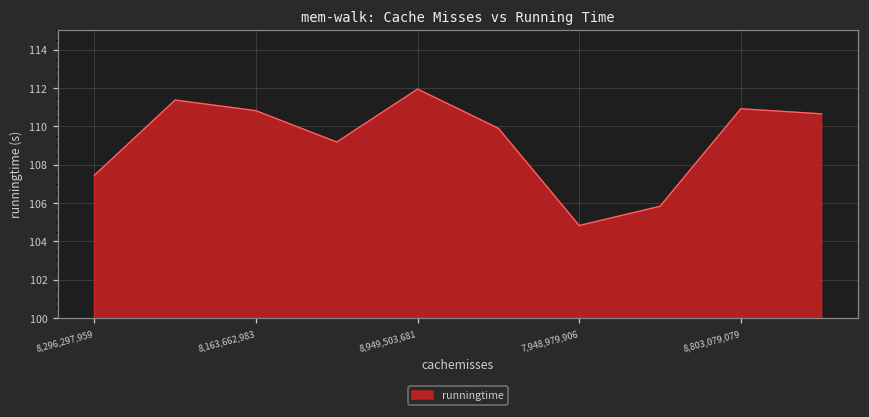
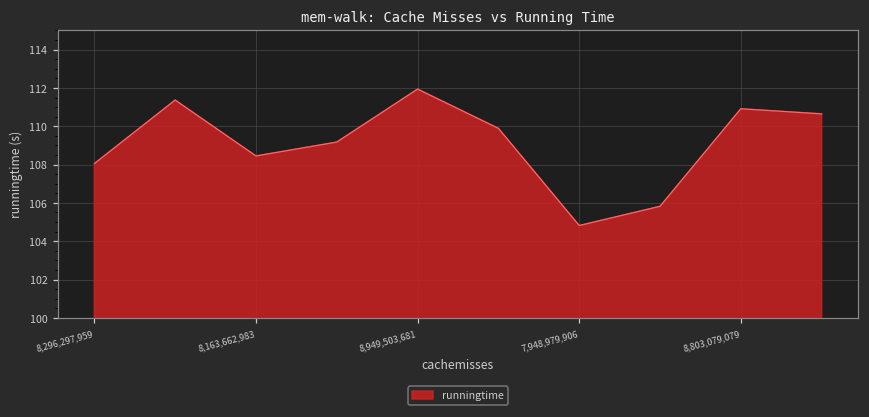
8,296,297,959: 107.4 -> 108.1
8,163,662,983: 110.8 -> 108.5
